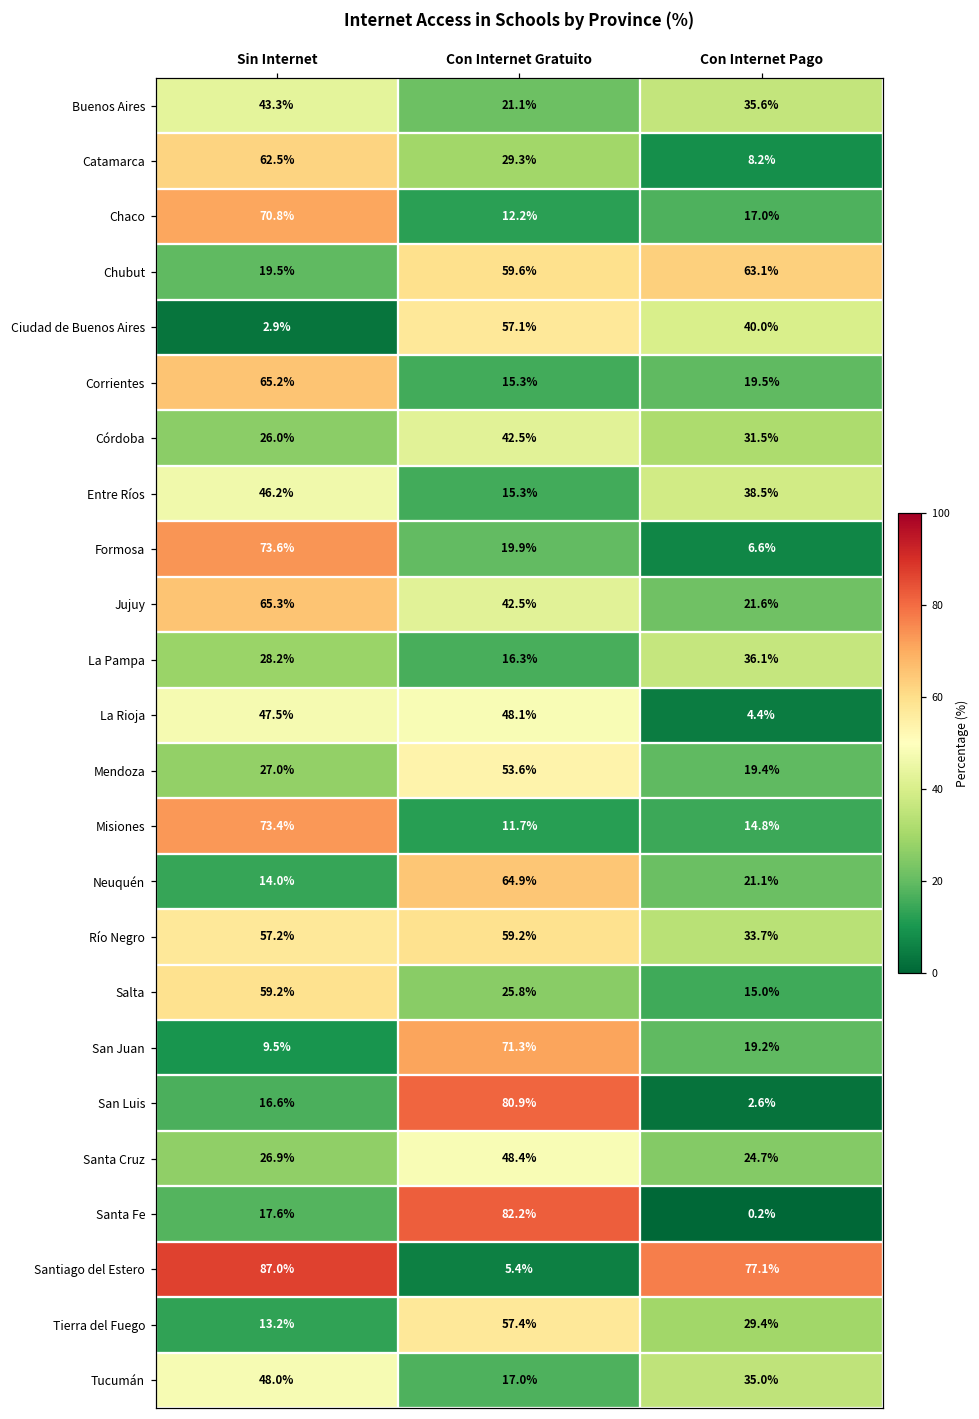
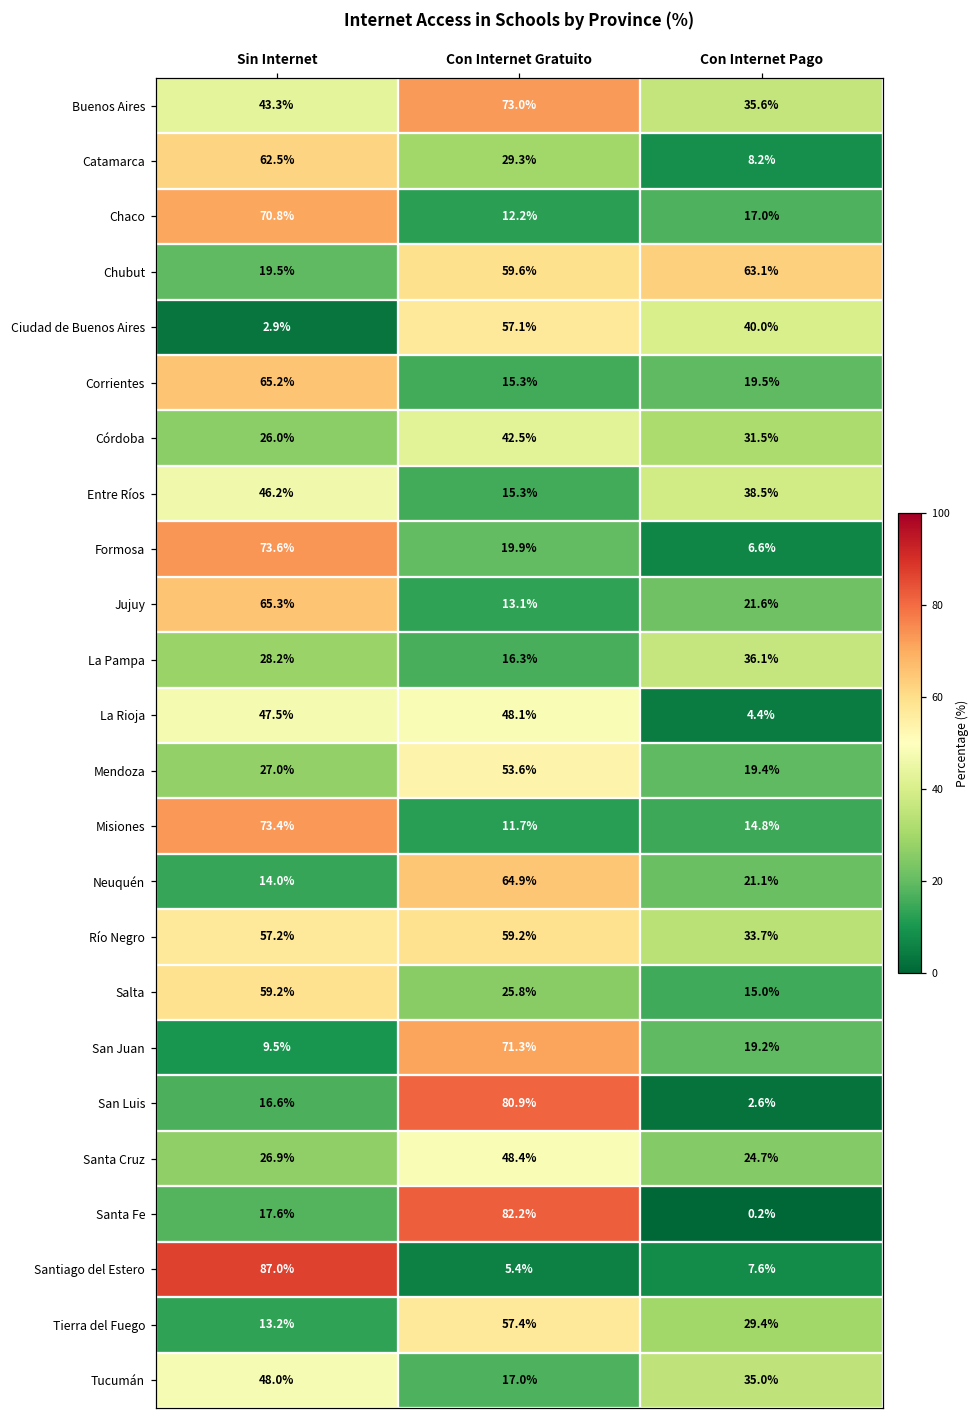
Buenos Aires, Con Internet Gratuito: 21.1% -> 73.0%
Jujuy, Con Internet Gratuito: 42.5% -> 13.1%
Santiago del Estero, Con Internet Pago: 77.1% -> 7.6%
